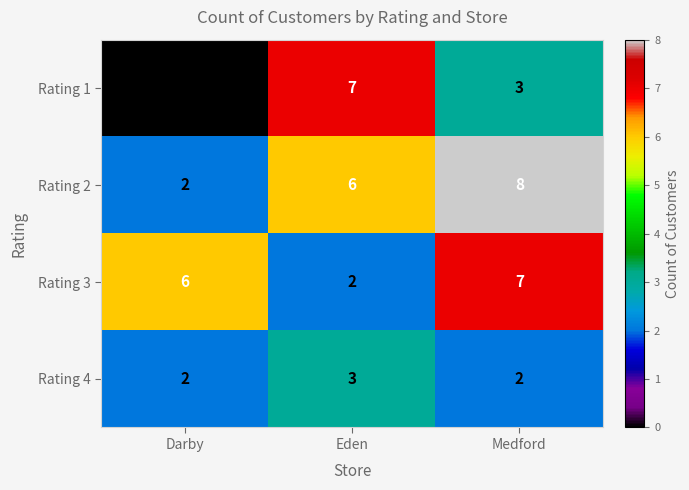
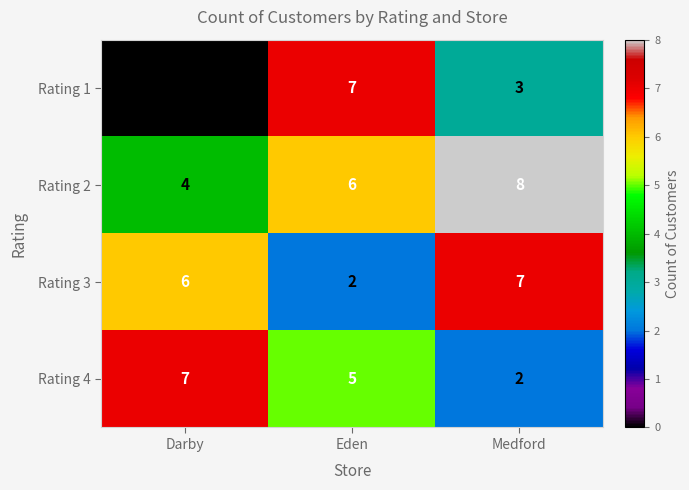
Rating 2, Darby: 2 -> 4
Rating 4, Darby: 2 -> 7
Rating 4, Eden: 3 -> 5
